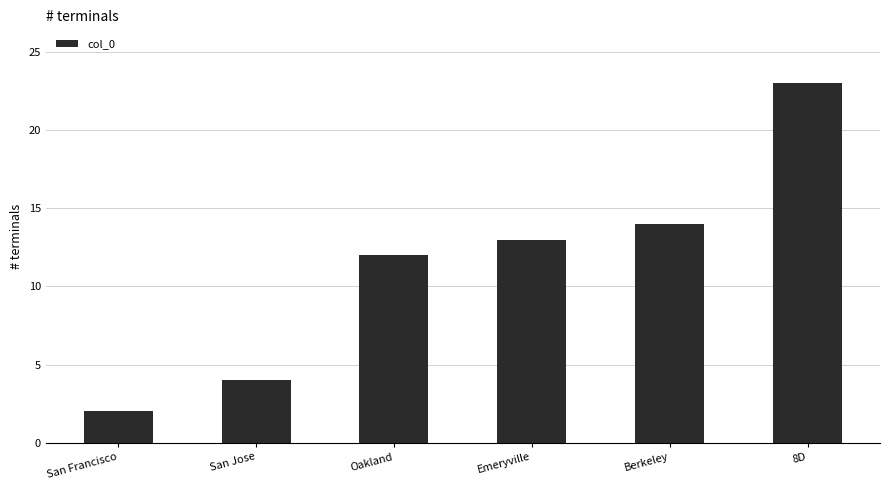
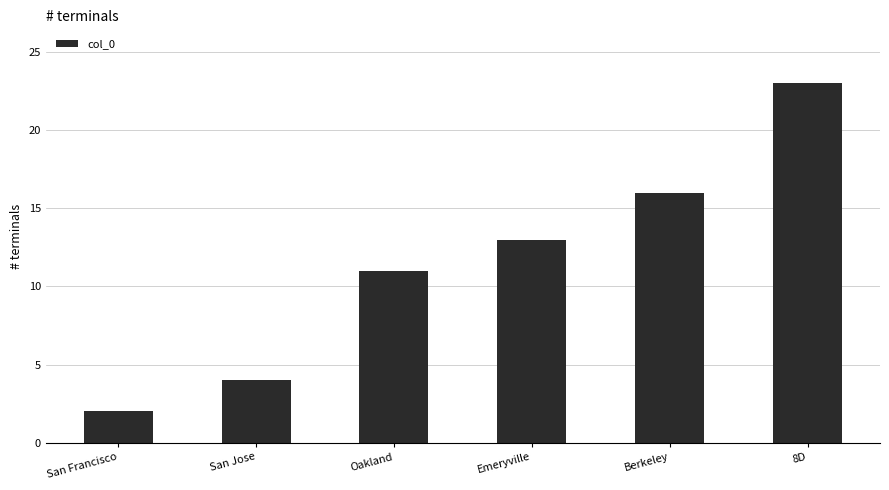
Oakland: 12 -> 11
Berkeley: 14 -> 16
